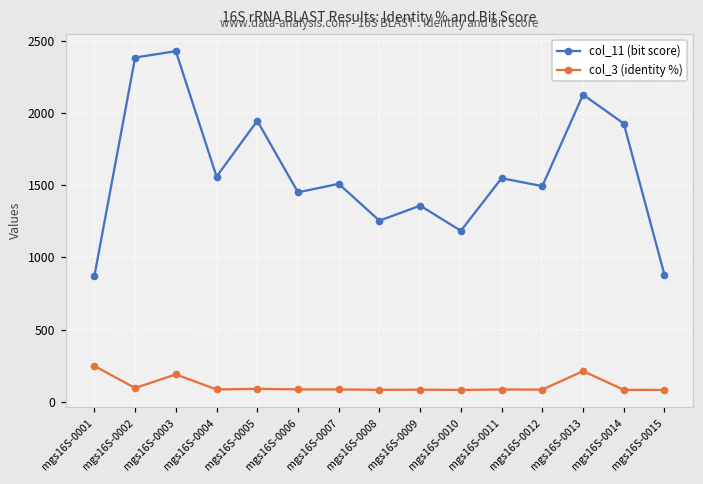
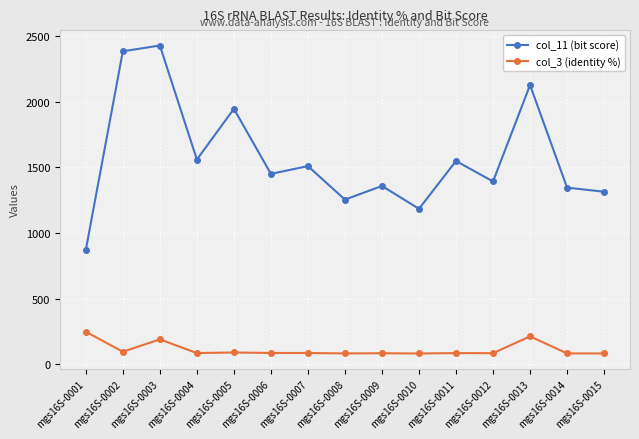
col_11 (bit score), mgs16S-0012: 1490 -> 1390
col_11 (bit score), mgs16S-0014: 1930 -> 1350
col_11 (bit score), mgs16S-0015: 880 -> 1310
